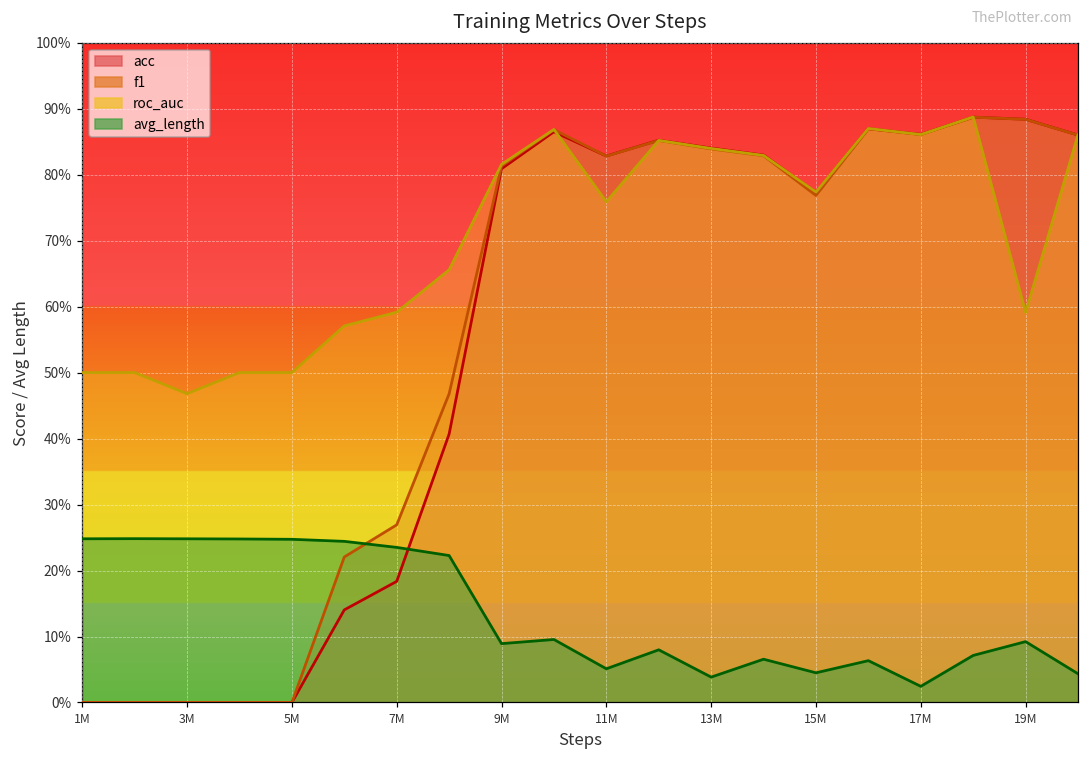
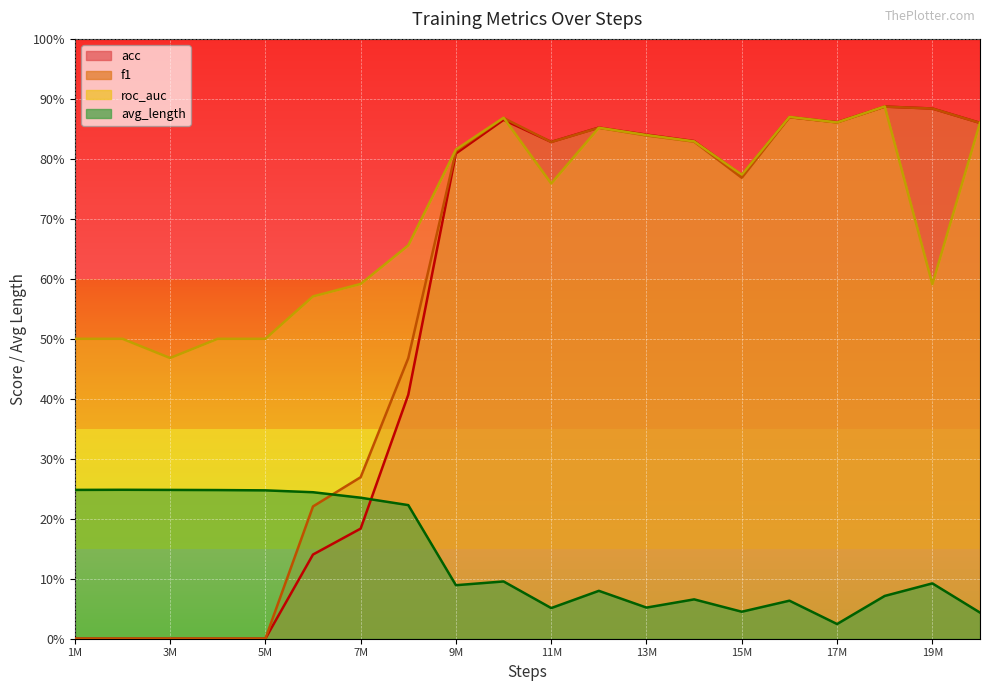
avg_length, 13M: 4% -> 5%
